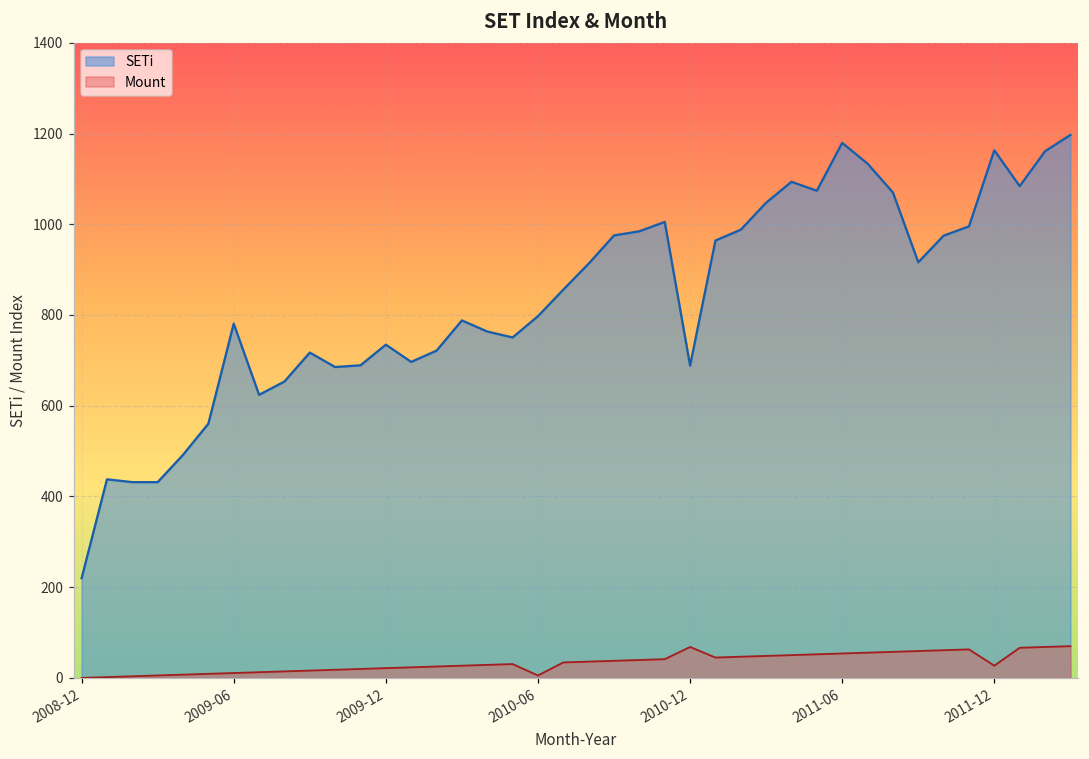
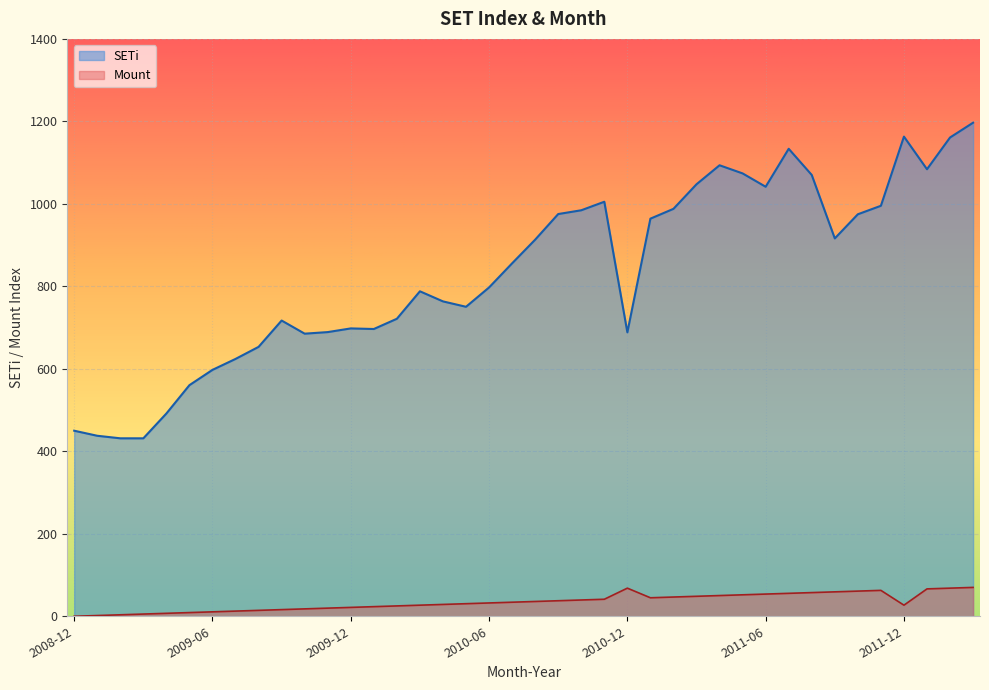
SETi, 2008-12: 220 -> 450
SETi, 2009-06: 780 -> 600
SETi, 2009-12: 730 -> 700
Mount, 2010-06: 10 -> 30
SETi, 2011-06: 1180 -> 1040
